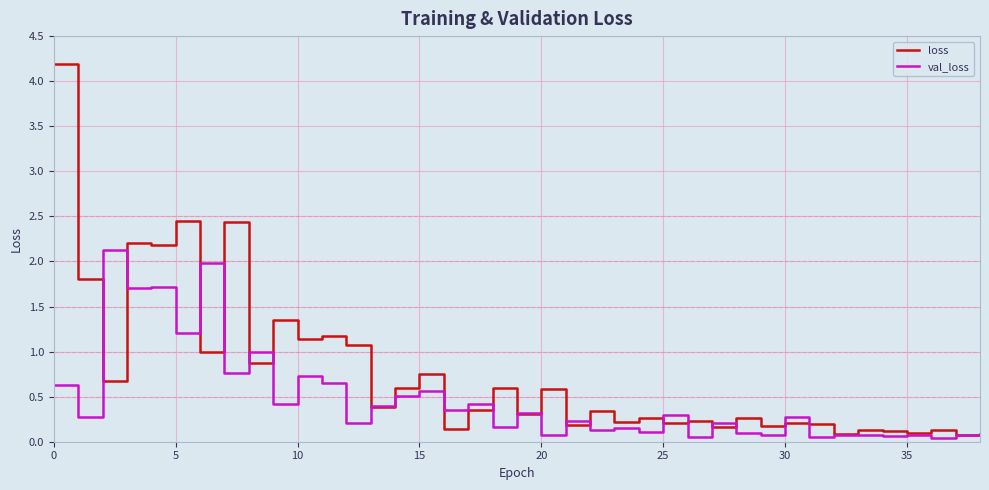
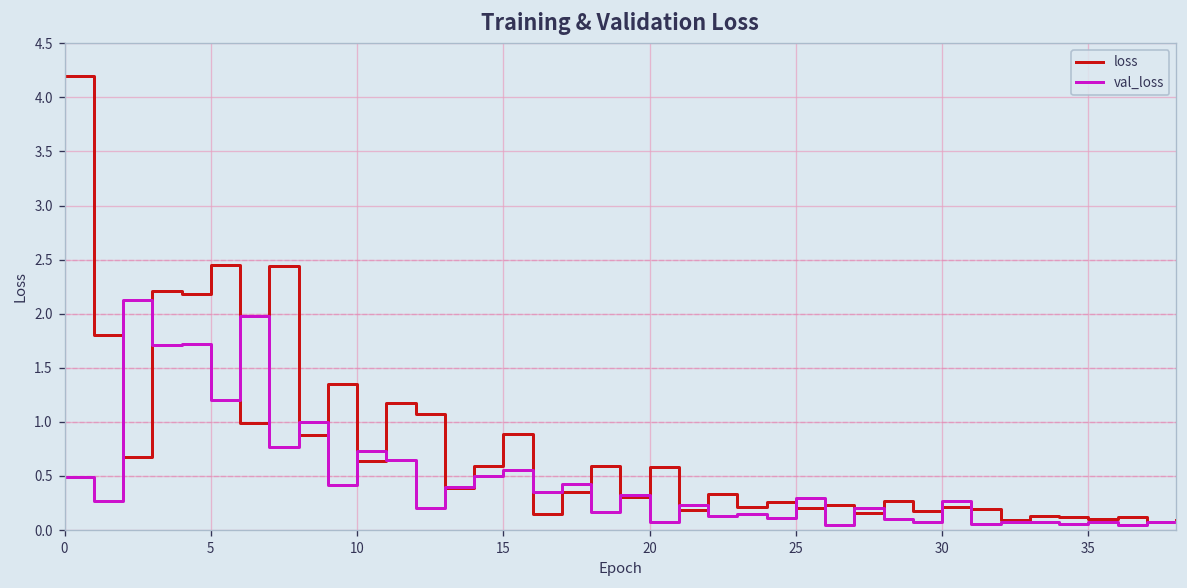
val_loss, 0: 0.6 -> 0.5
loss, 10: 1.1 -> 0.6
loss, 15: 0.8 -> 0.9
